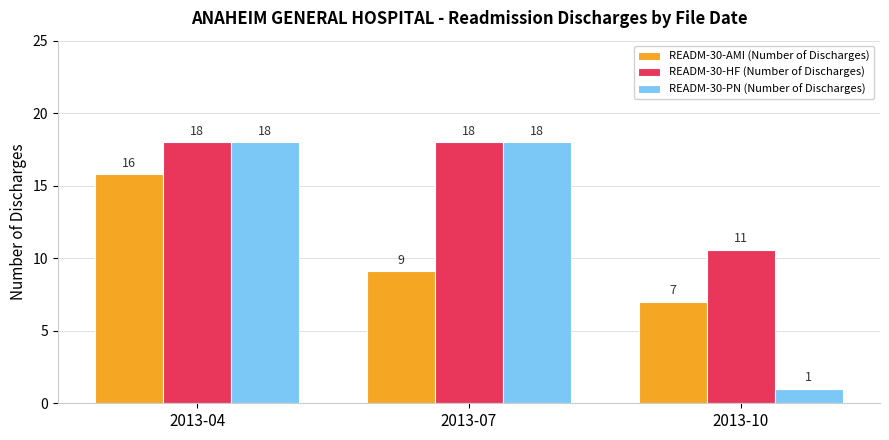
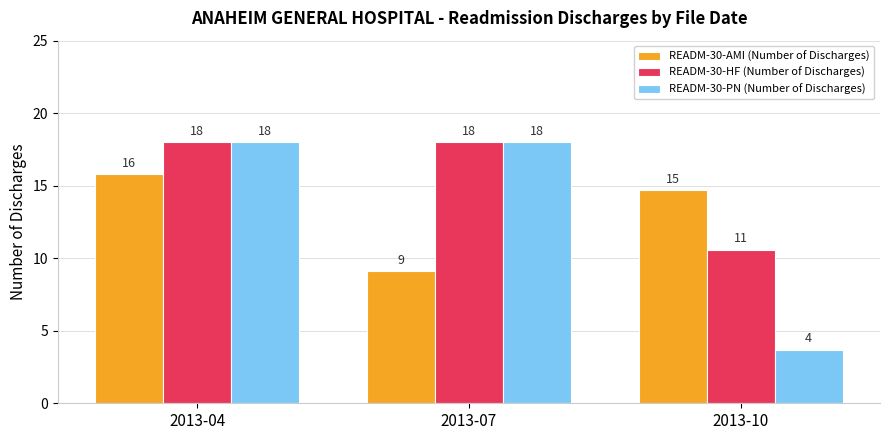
READM-30-AMI (Number of Discharges), 2013-10: 7 -> 15
READM-30-PN (Number of Discharges), 2013-10: 1 -> 4
